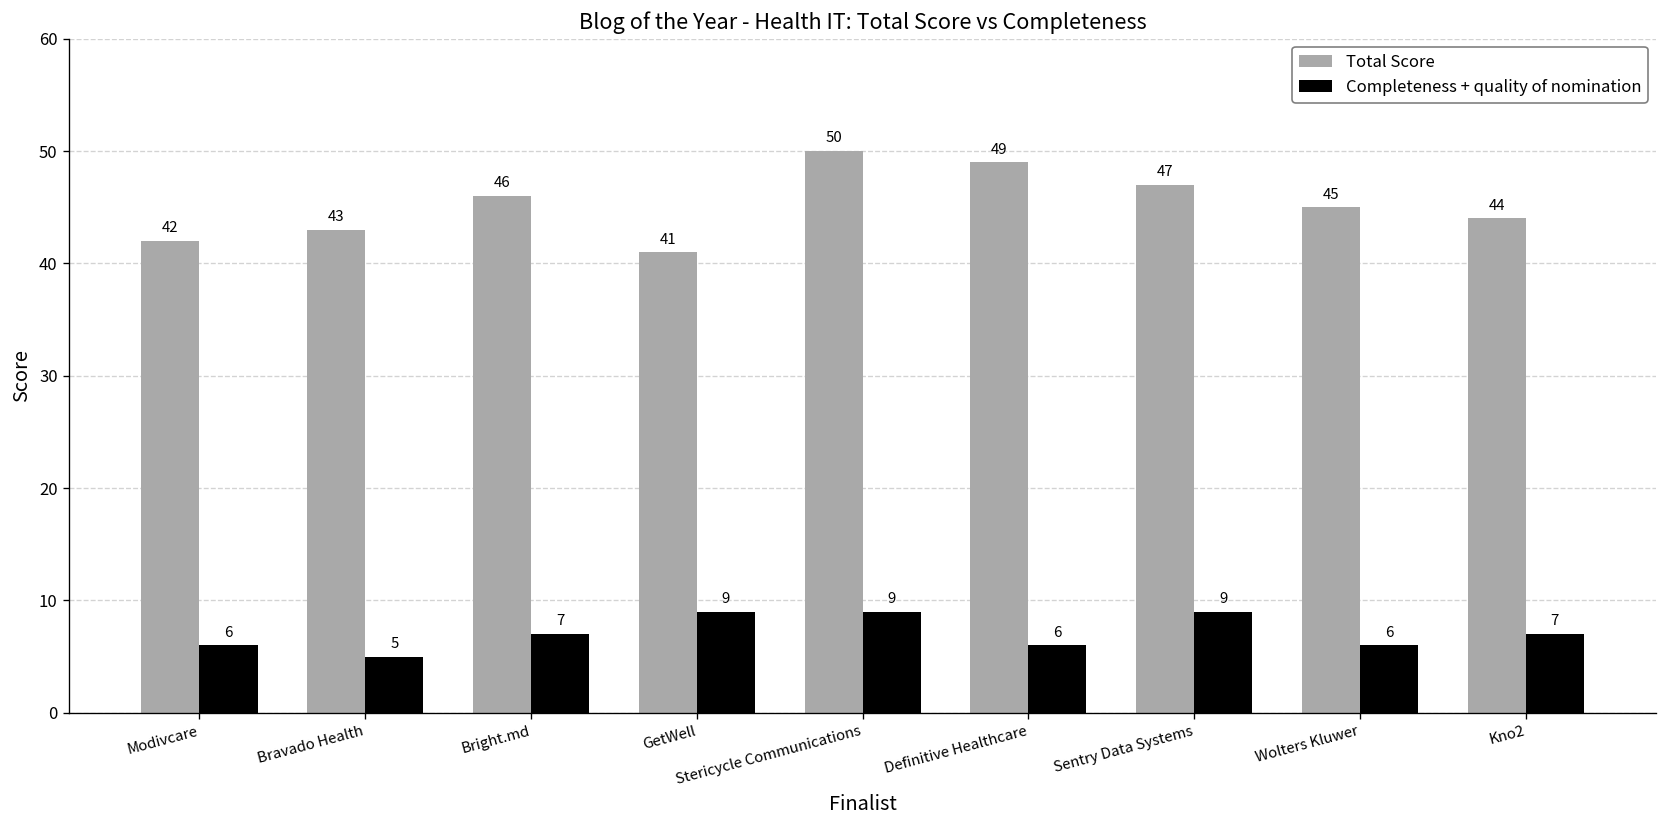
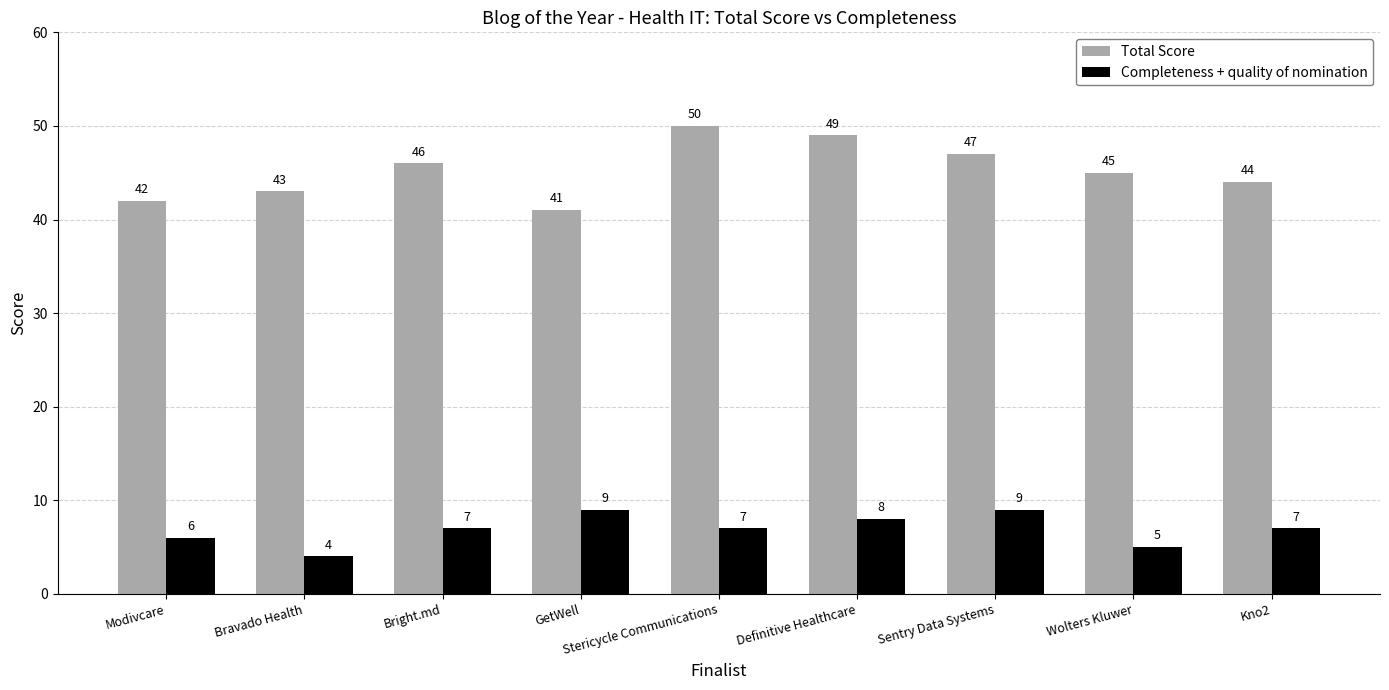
Completeness + quality of nomination, Bravado Health: 5 -> 4
Completeness + quality of nomination, Stericycle Communications: 9 -> 7
Completeness + quality of nomination, Definitive Healthcare: 6 -> 8
Completeness + quality of nomination, Wolters Kluwer: 6 -> 5
